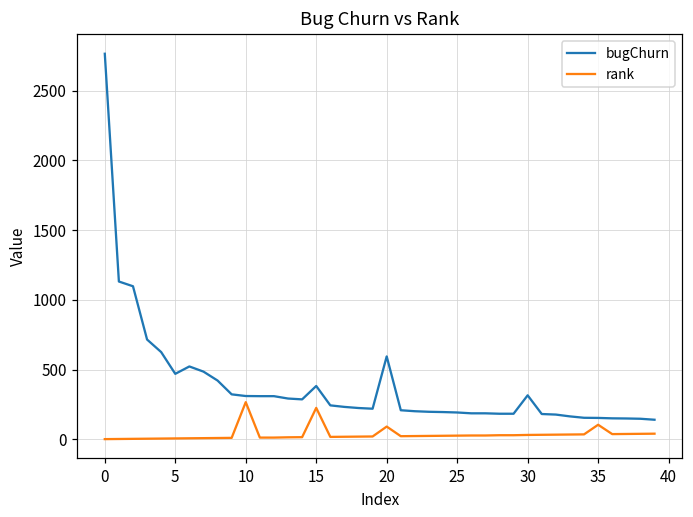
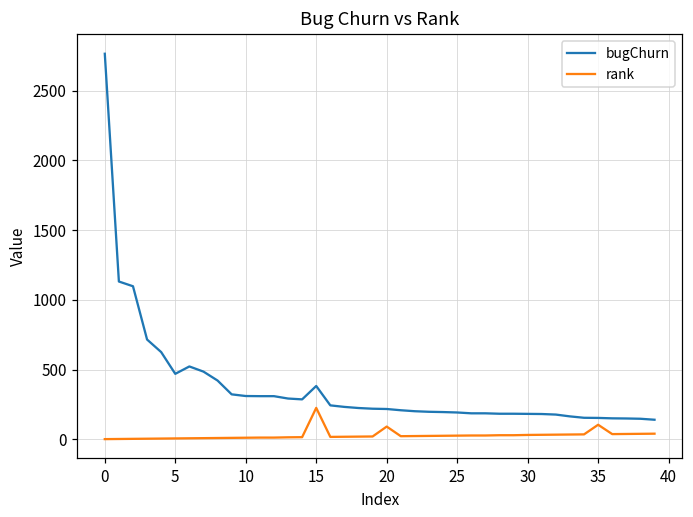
rank, 10: 270 -> 10
bugChurn, 20: 590 -> 220
bugChurn, 30: 320 -> 180
